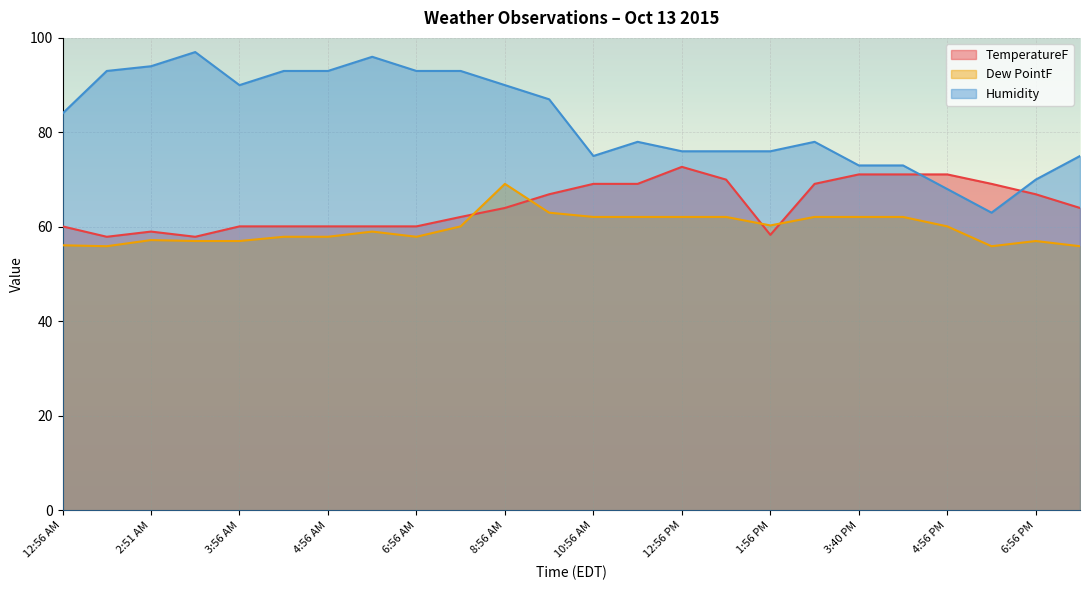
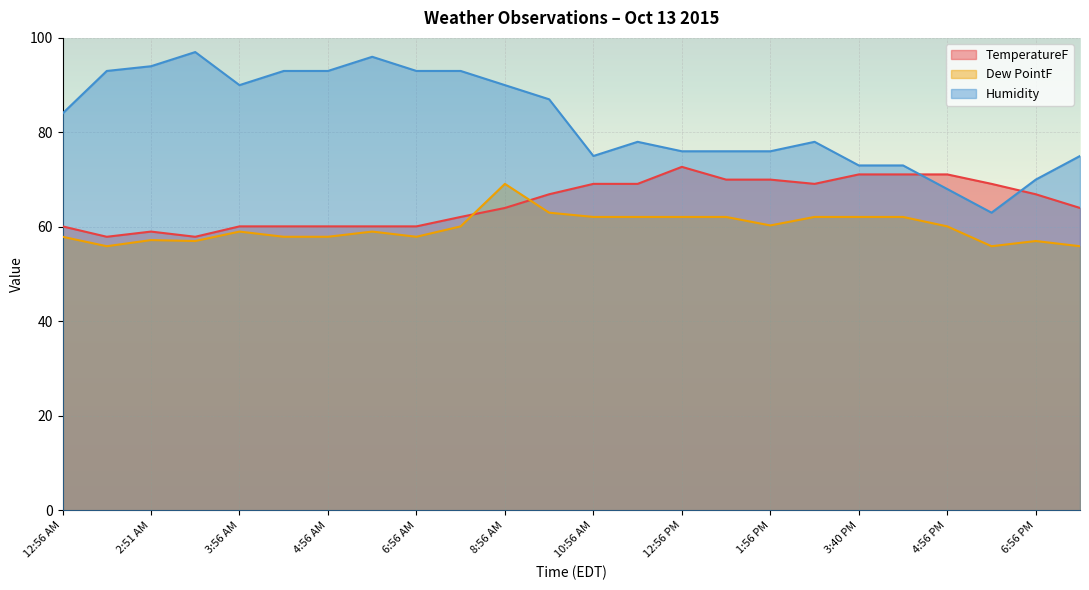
Dew PointF, 12:56 AM: 56 -> 58
Dew PointF, 3:56 AM: 57 -> 59
TemperatureF, 1:56 PM: 58 -> 70
